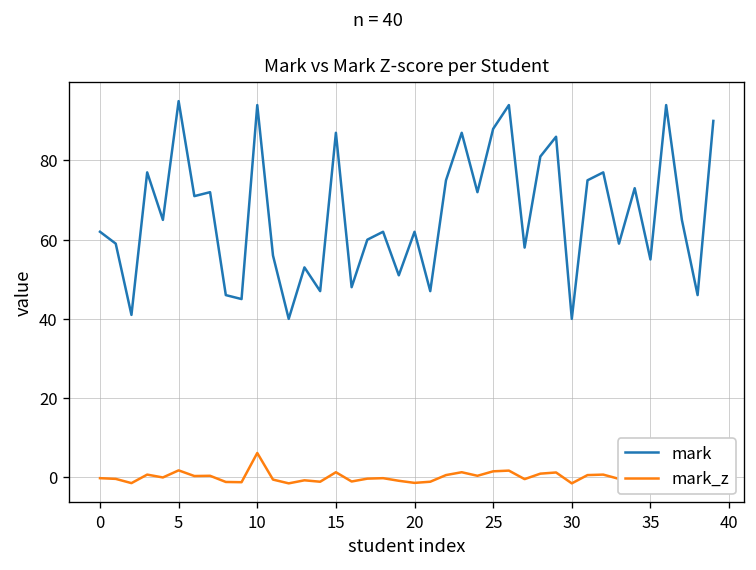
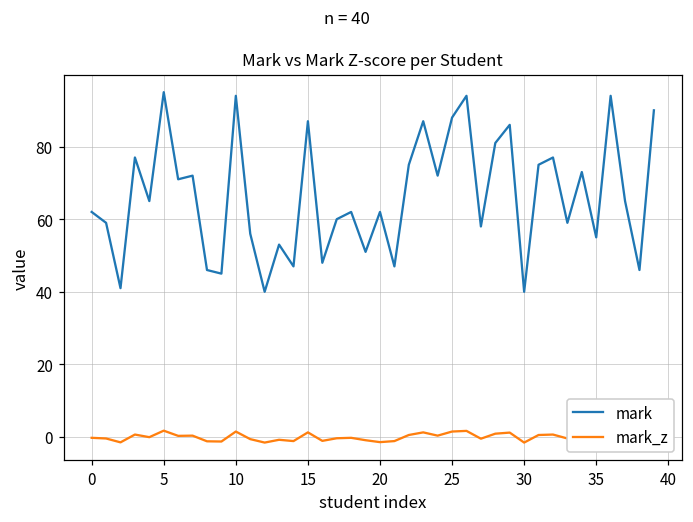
mark_z, 10: 6 -> 1
